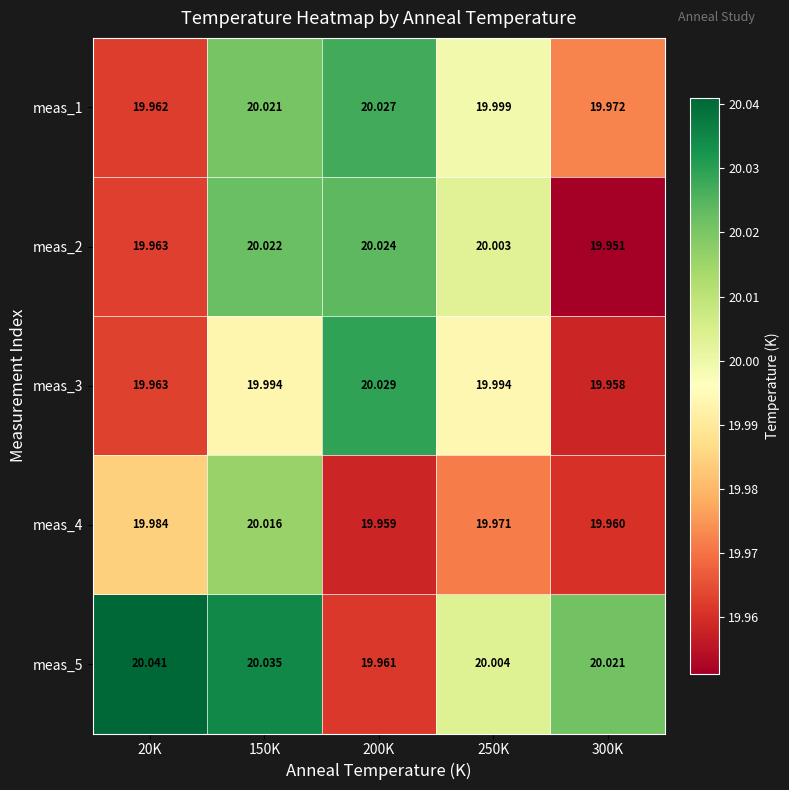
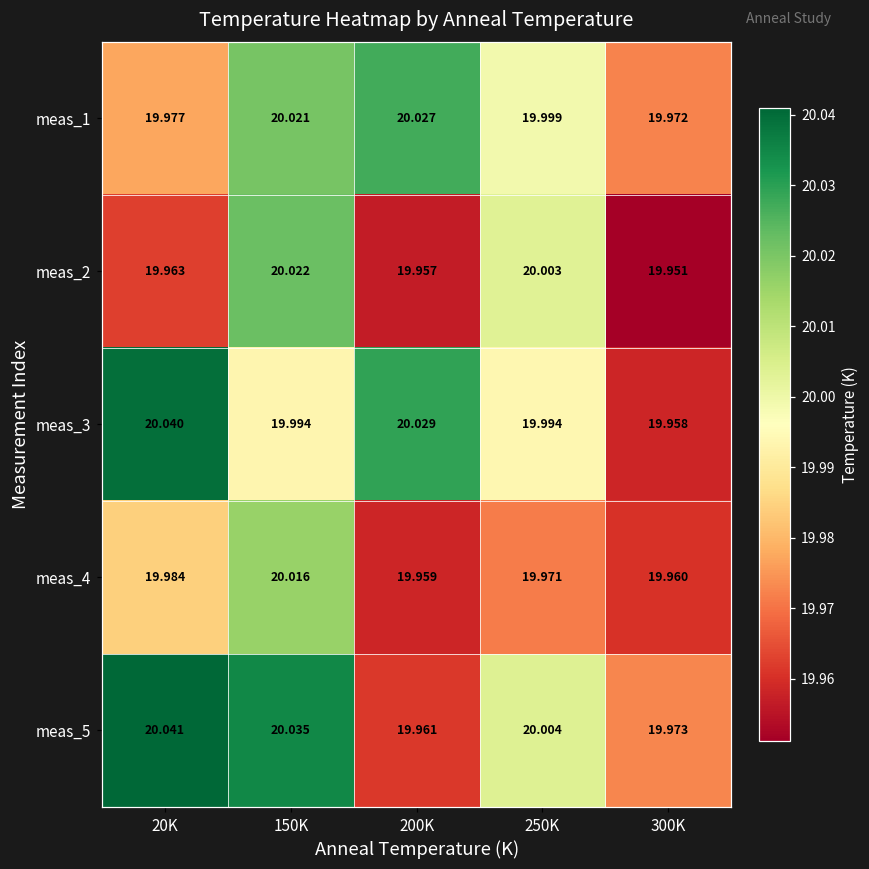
meas_1, 20K: 19.962 -> 19.977
meas_2, 200K: 20.024 -> 19.957
meas_3, 20K: 19.963 -> 20.040
meas_5, 300K: 20.021 -> 19.973
